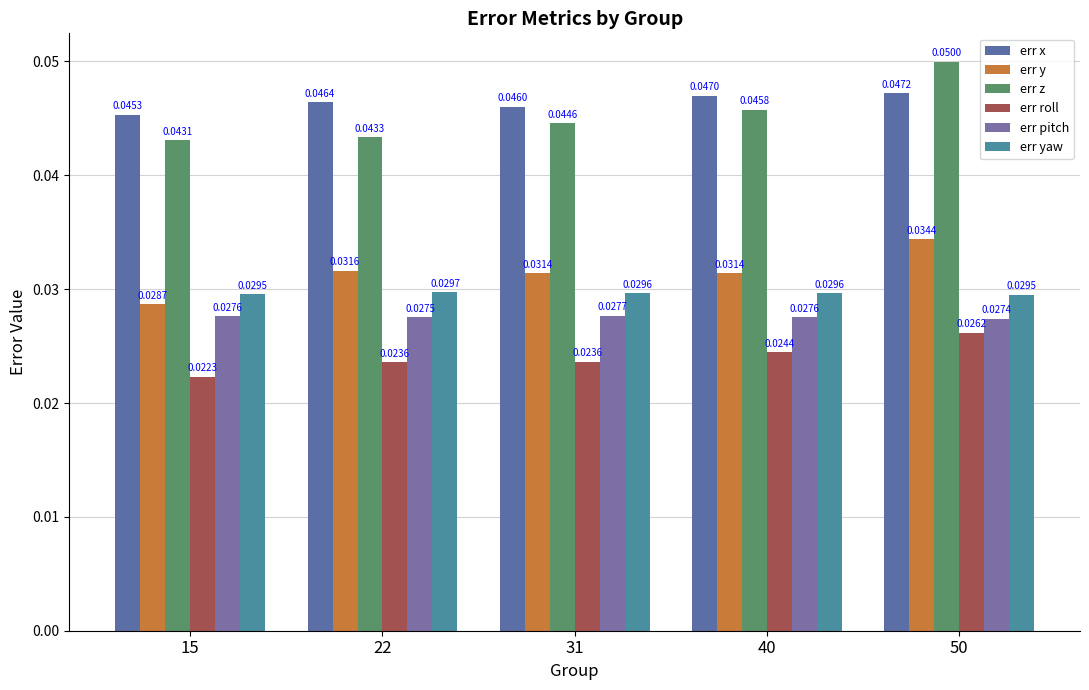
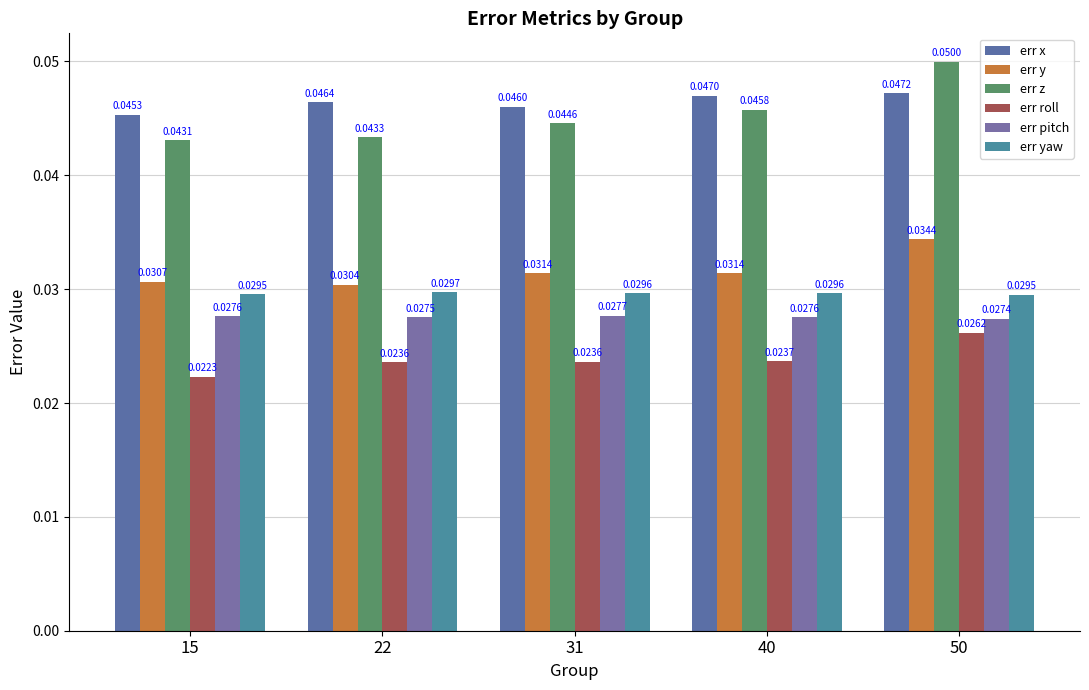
err y, 15: 0.0287 -> 0.0307
err y, 22: 0.0316 -> 0.0304
err roll, 40: 0.0244 -> 0.0237
